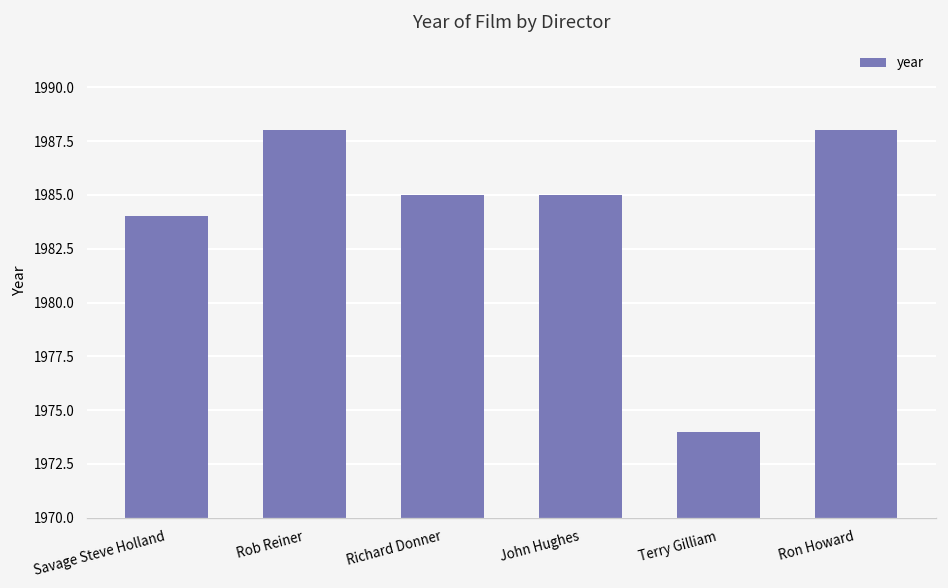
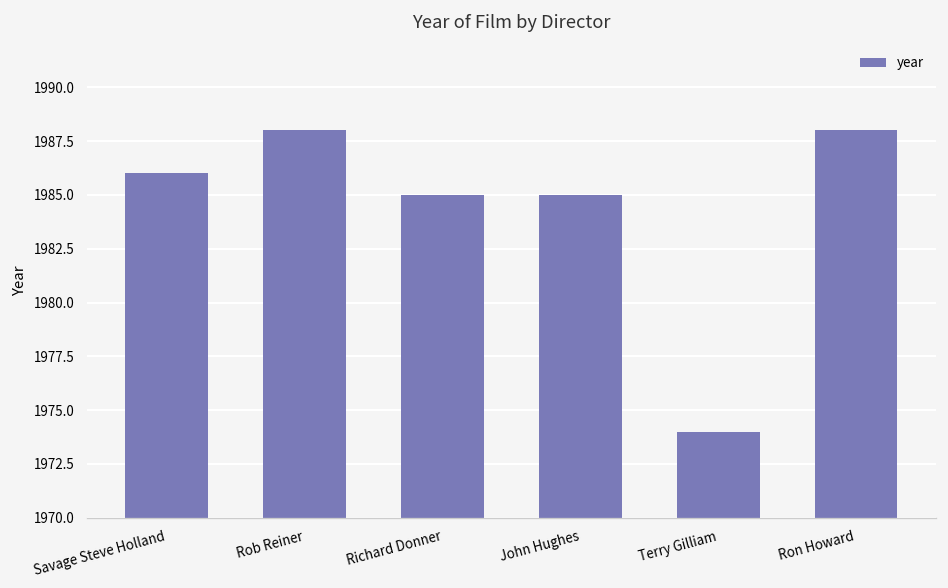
Savage Steve Holland: 1984 -> 1986
